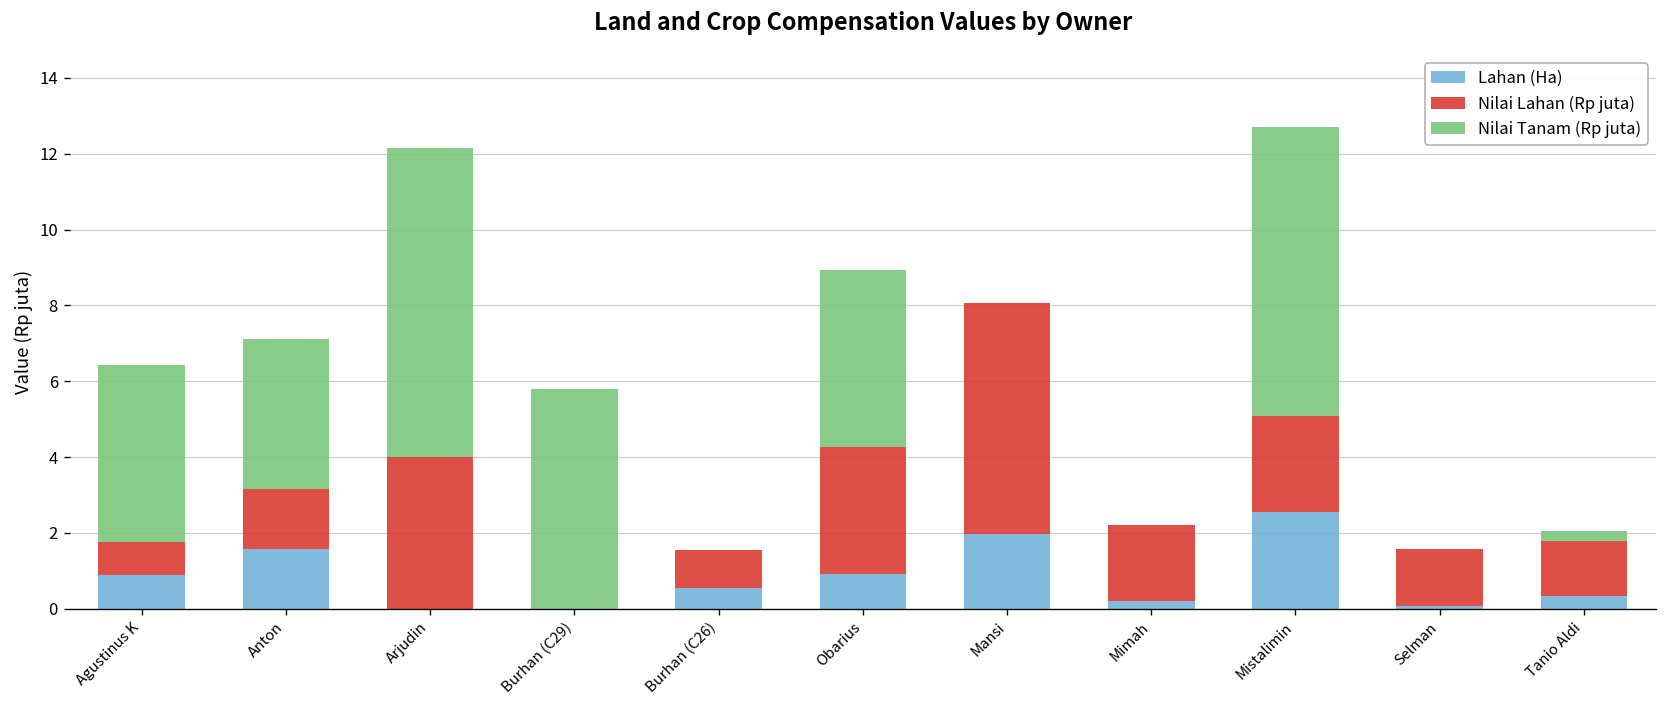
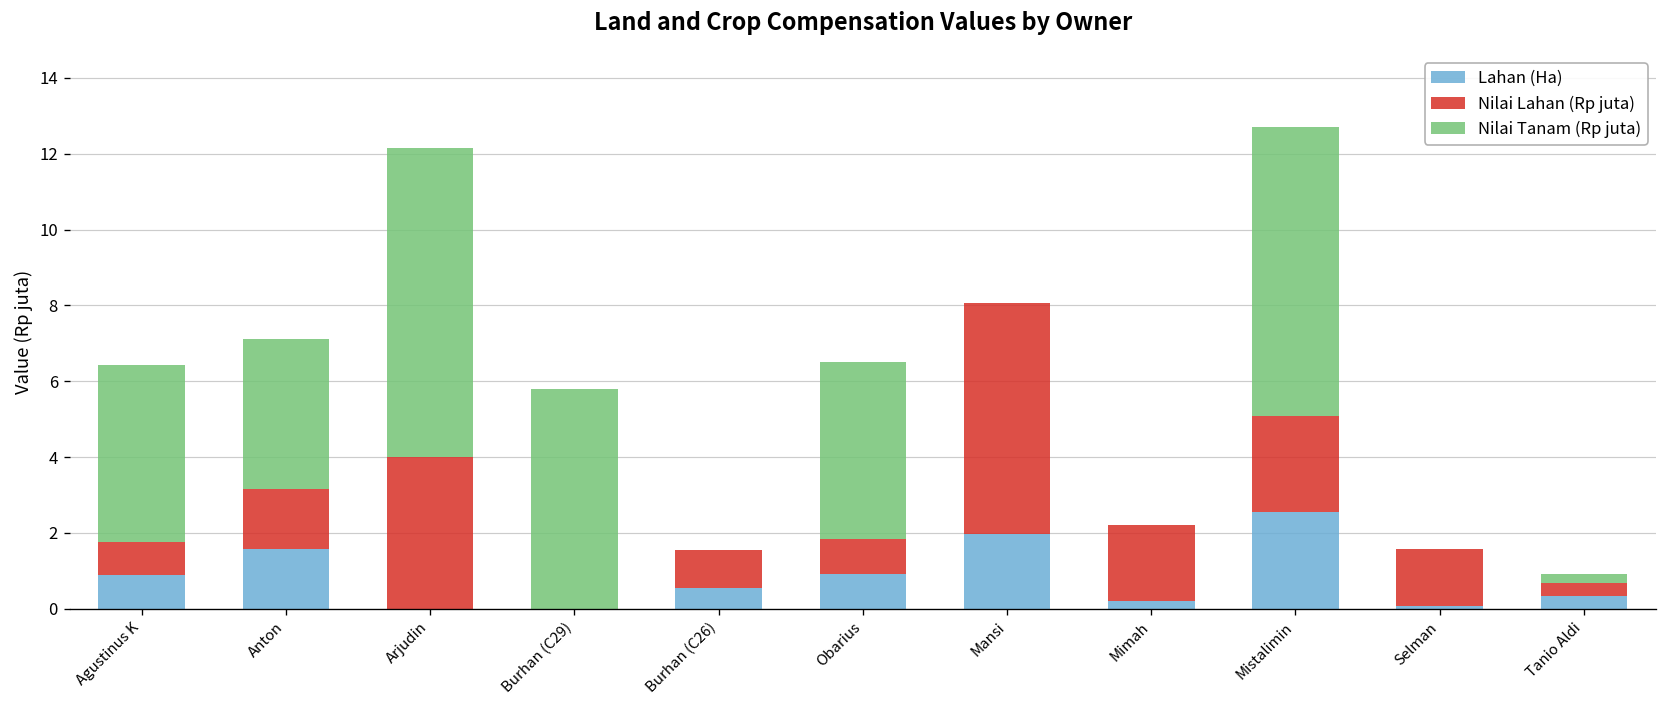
Nilai Lahan (Rp juta), Obarius: 3.4 -> 0.9
Nilai Lahan (Rp juta), Tanio Aldi: 1.5 -> 0.3
